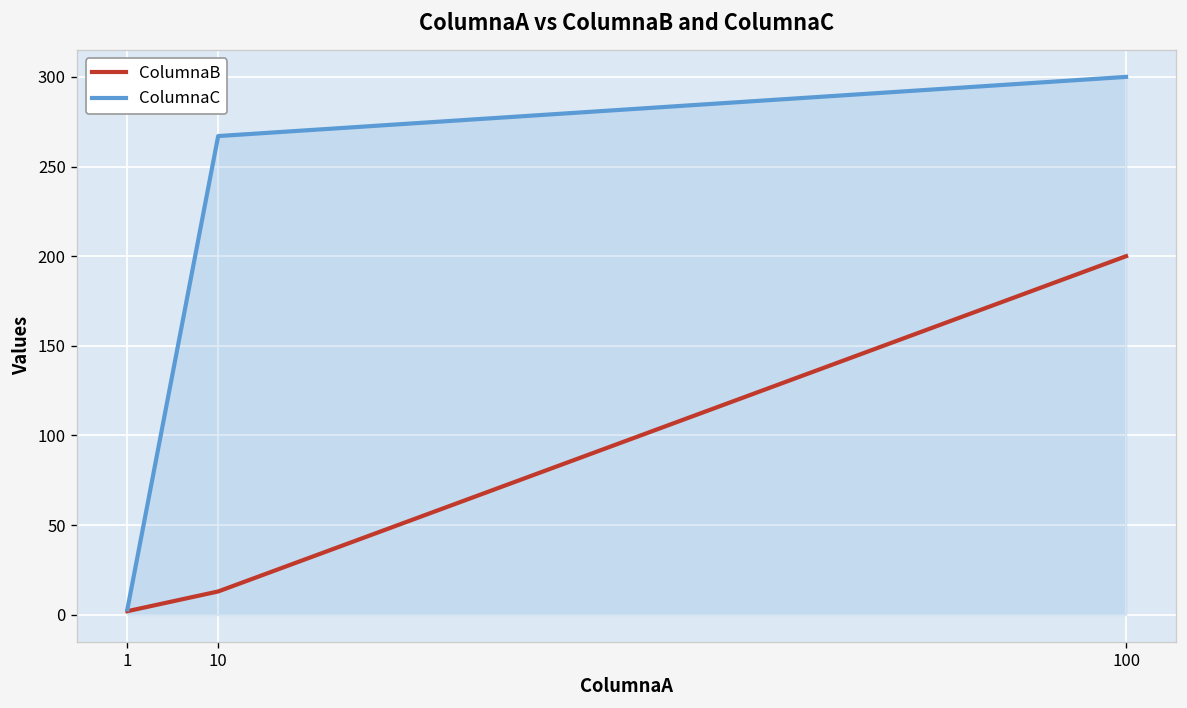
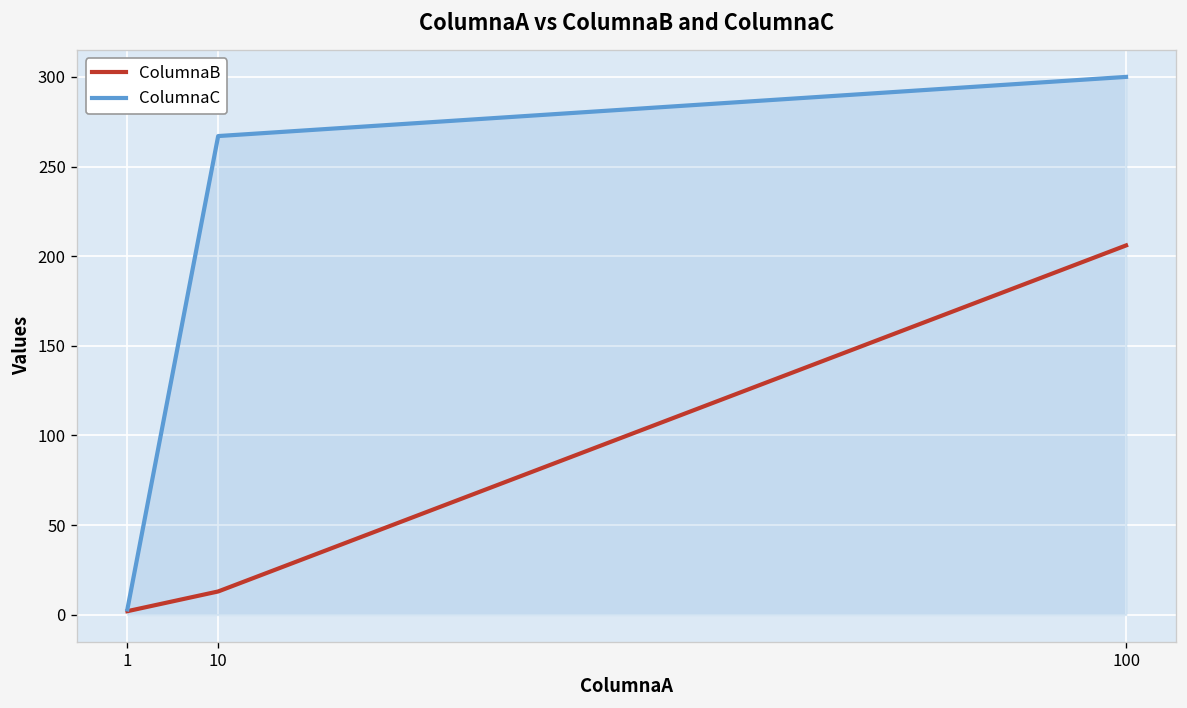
ColumnaB, 100: 200 -> 206
